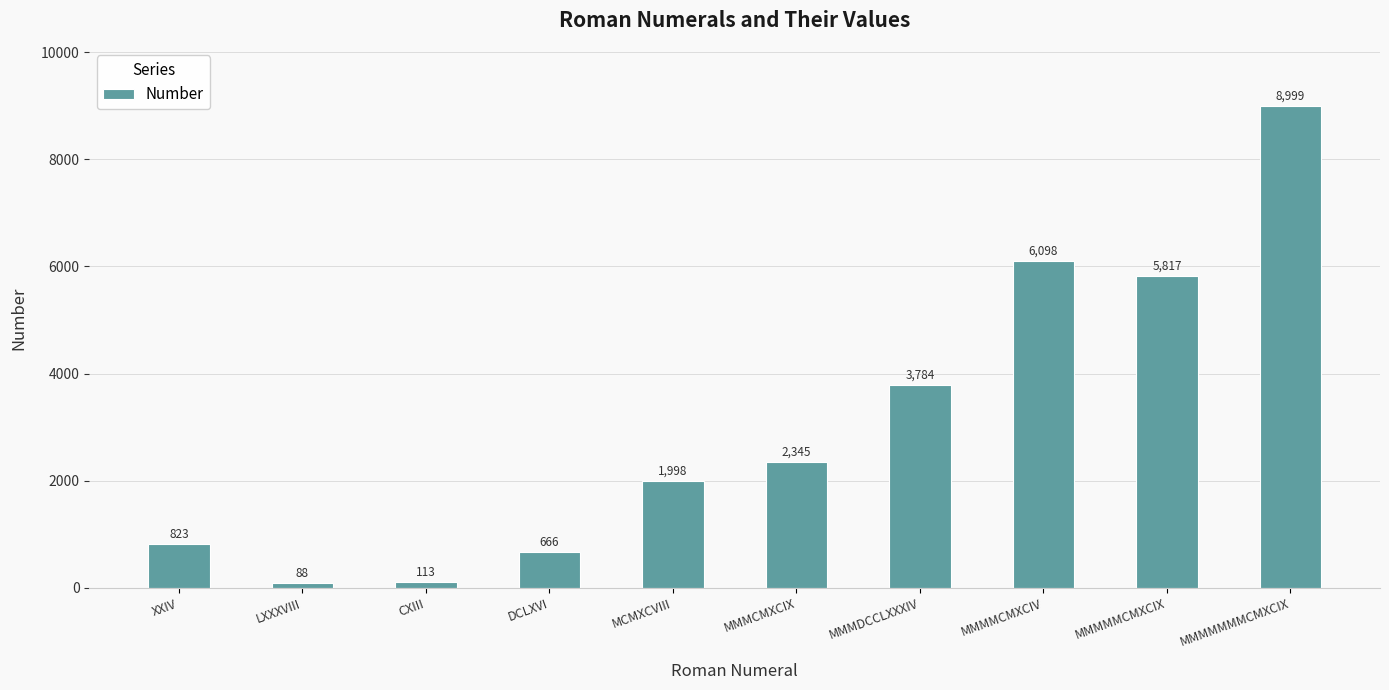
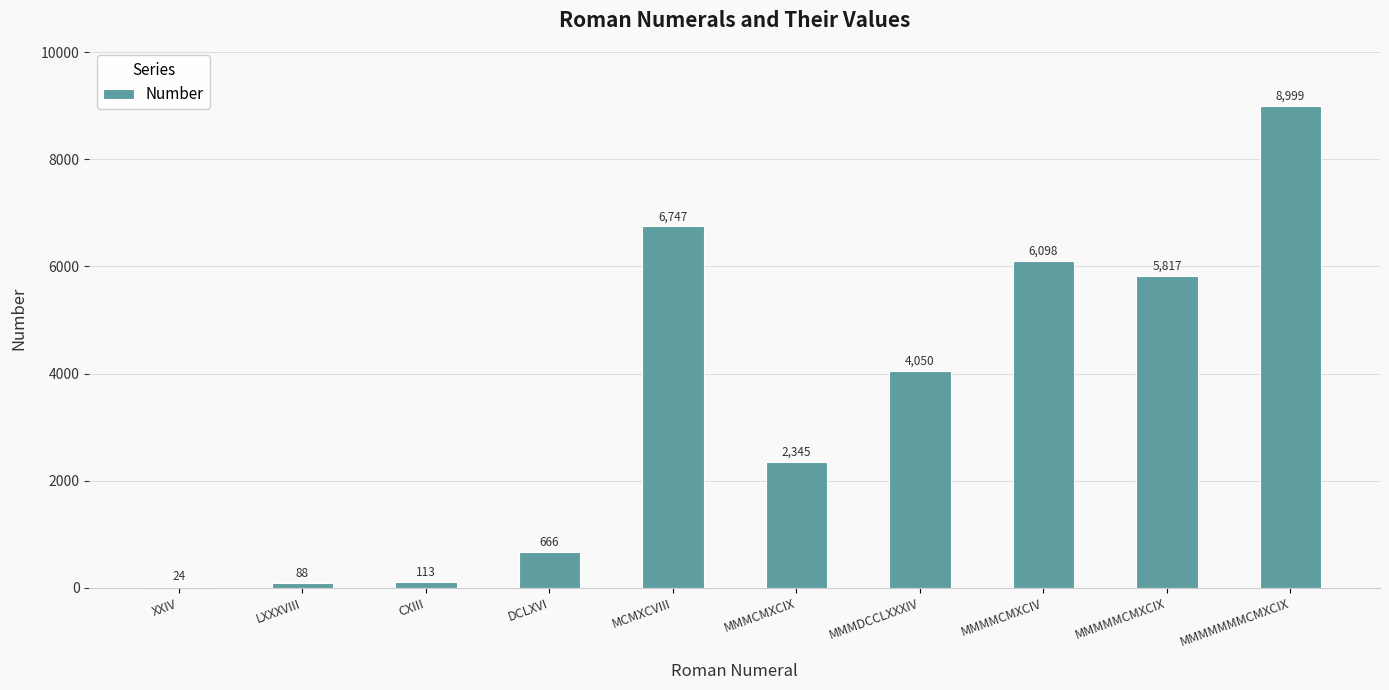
XXIV: 823 -> 24
MCMXCVIII: 1,998 -> 6,747
MMMDCCLXXXIV: 3,784 -> 4,050
